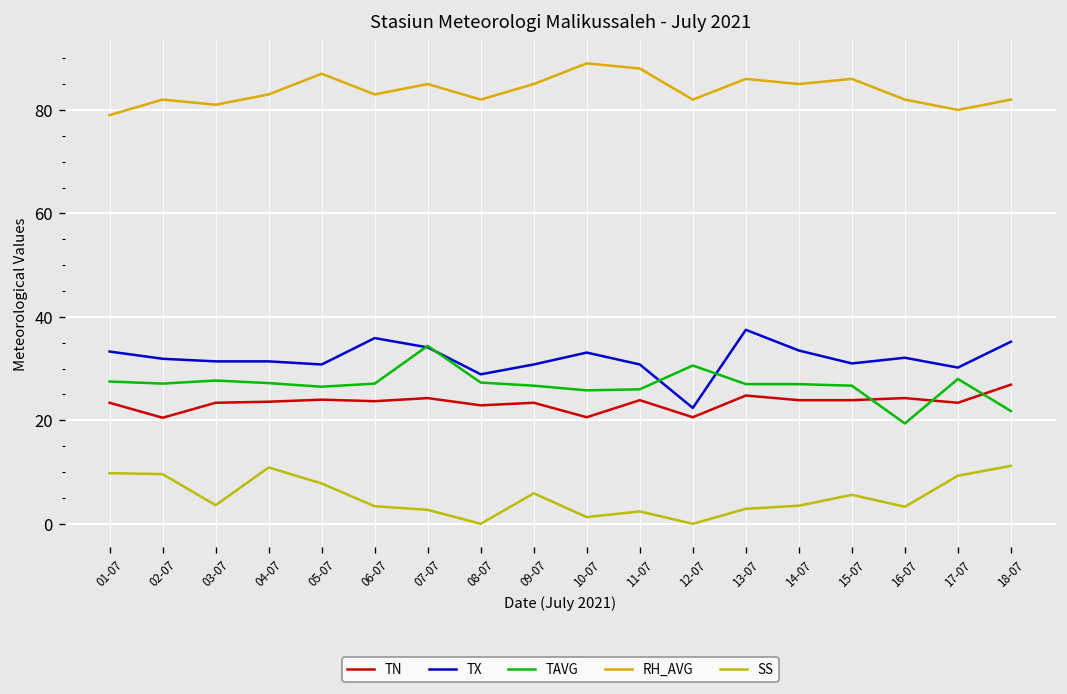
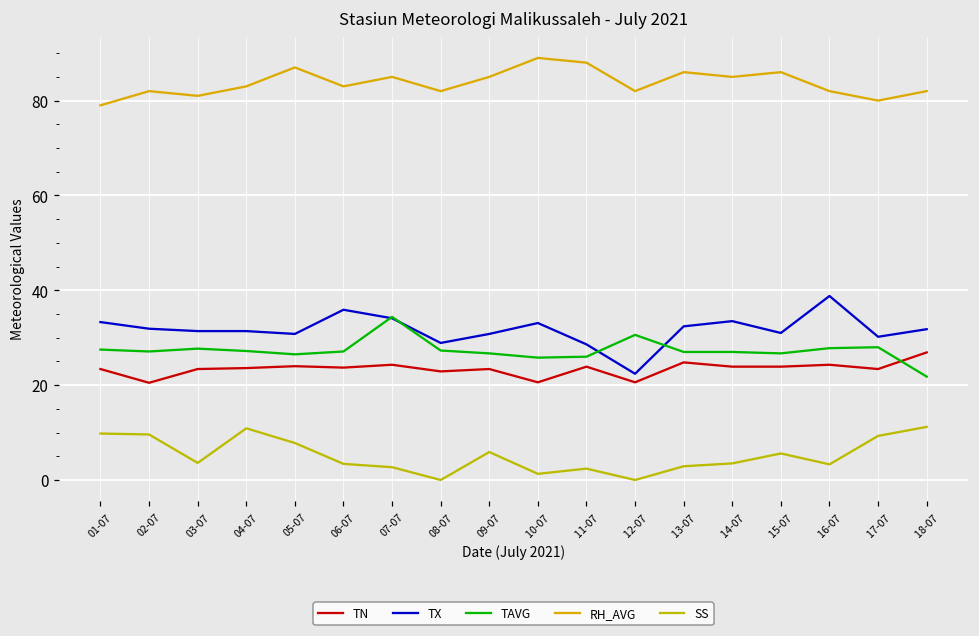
TX, 11-07: 31 -> 29
TX, 13-07: 38 -> 32
TX, 16-07: 32 -> 39
TAVG, 16-07: 19 -> 28
TX, 18-07: 35 -> 32
